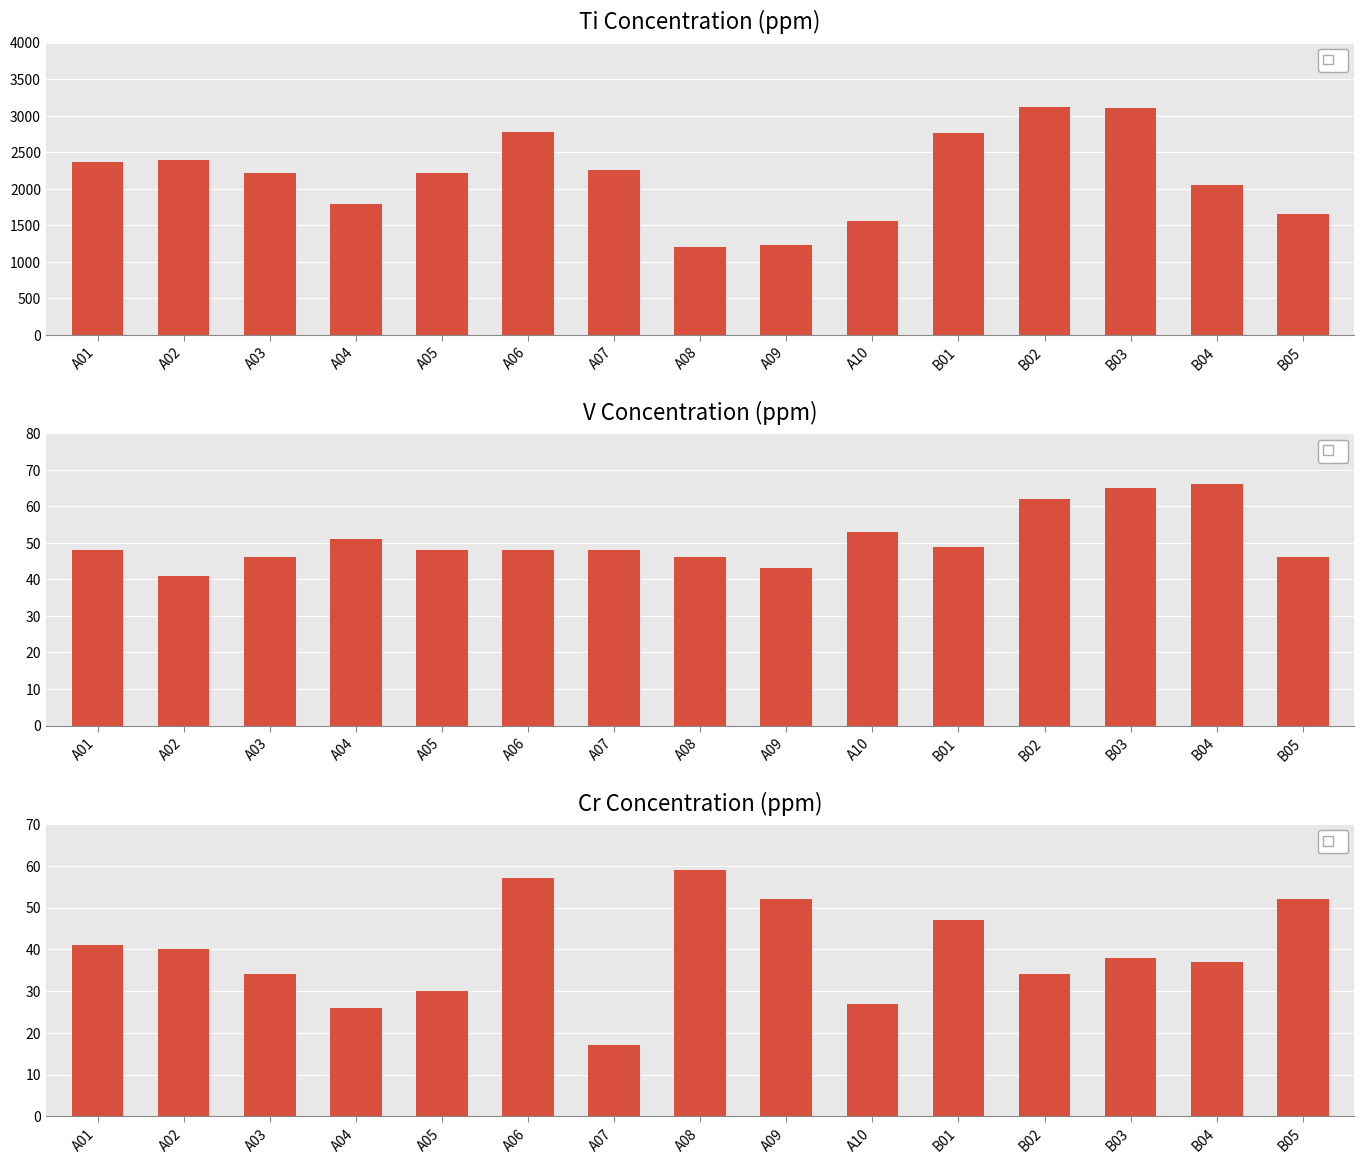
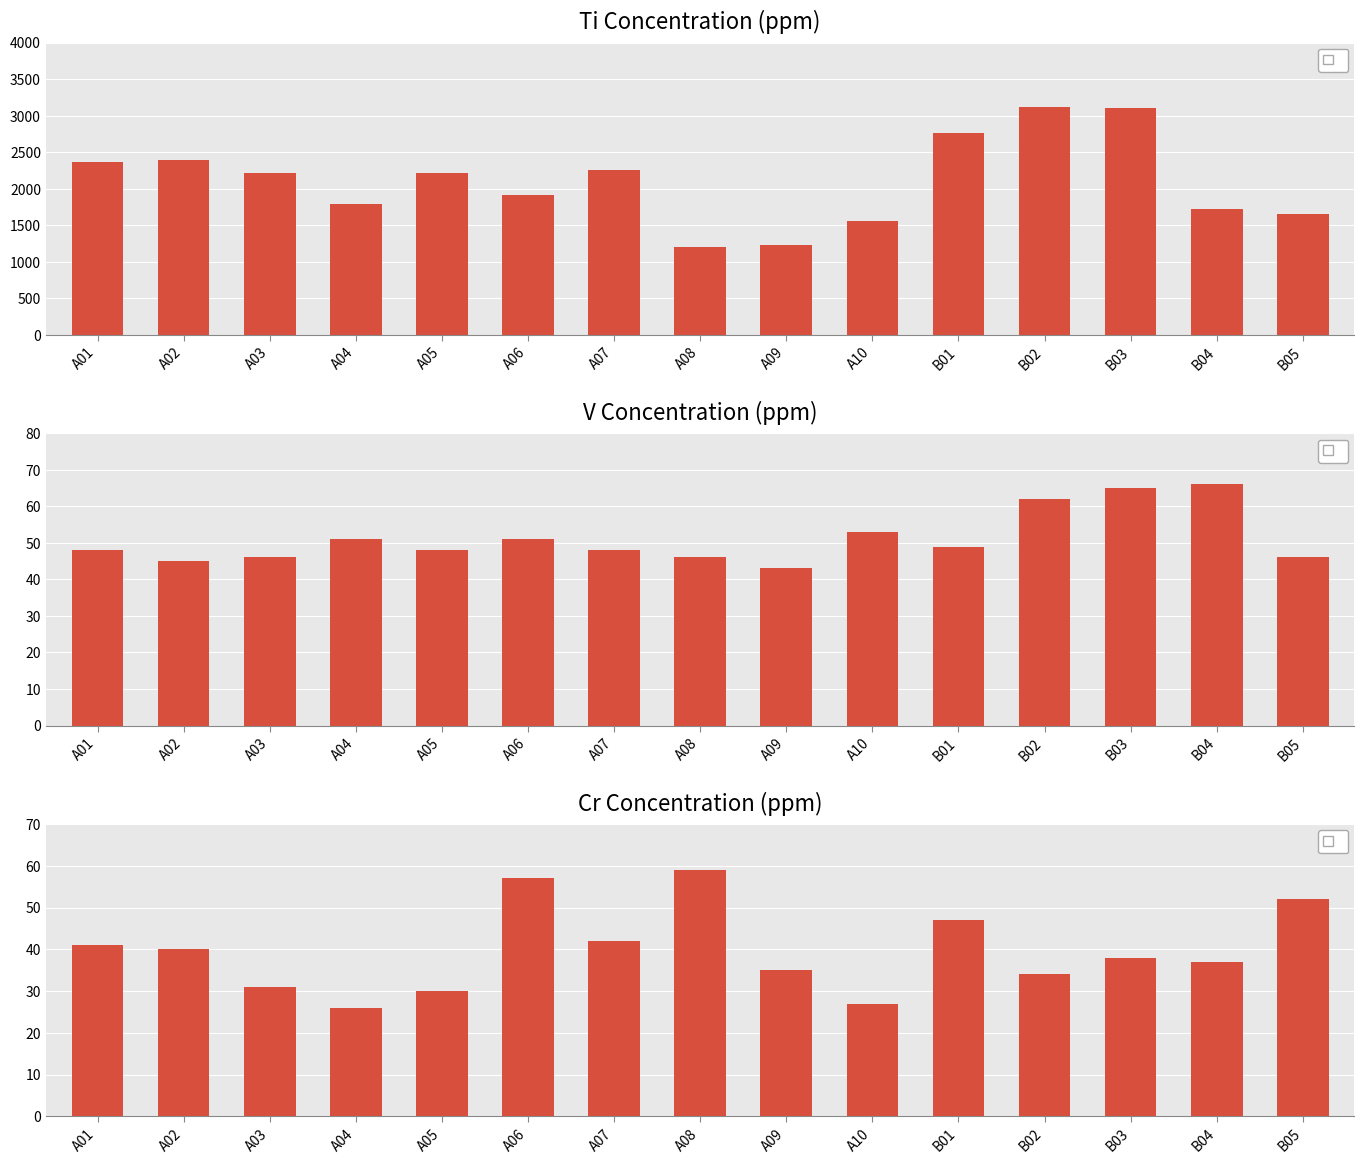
Ti Concentration (ppm), A06: 2800 -> 1900
Ti Concentration (ppm), B04: 2000 -> 1700
V Concentration (ppm), A02: 41 -> 45
V Concentration (ppm), A06: 48 -> 51
Cr Concentration (ppm), A03: 34 -> 31
Cr Concentration (ppm), A07: 17 -> 42
Cr Concentration (ppm), A09: 52 -> 35
